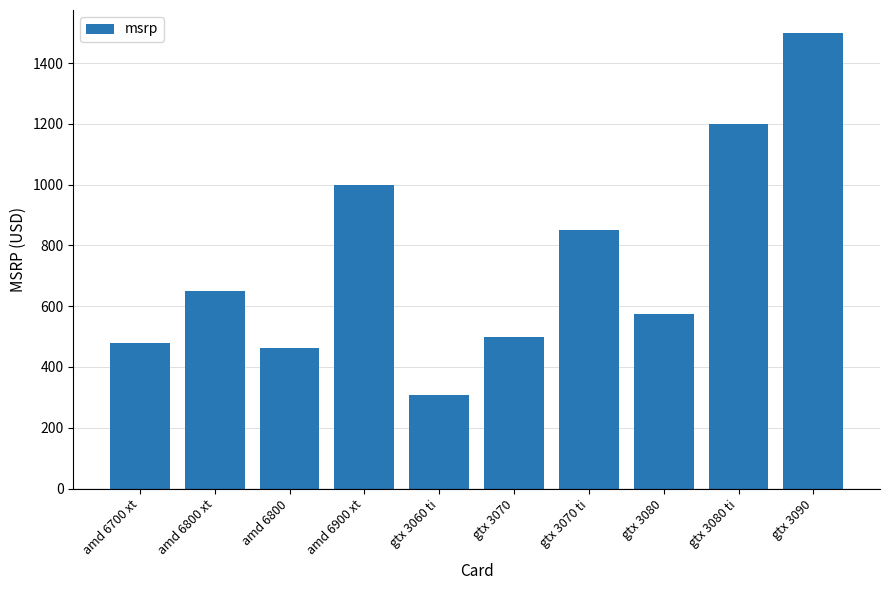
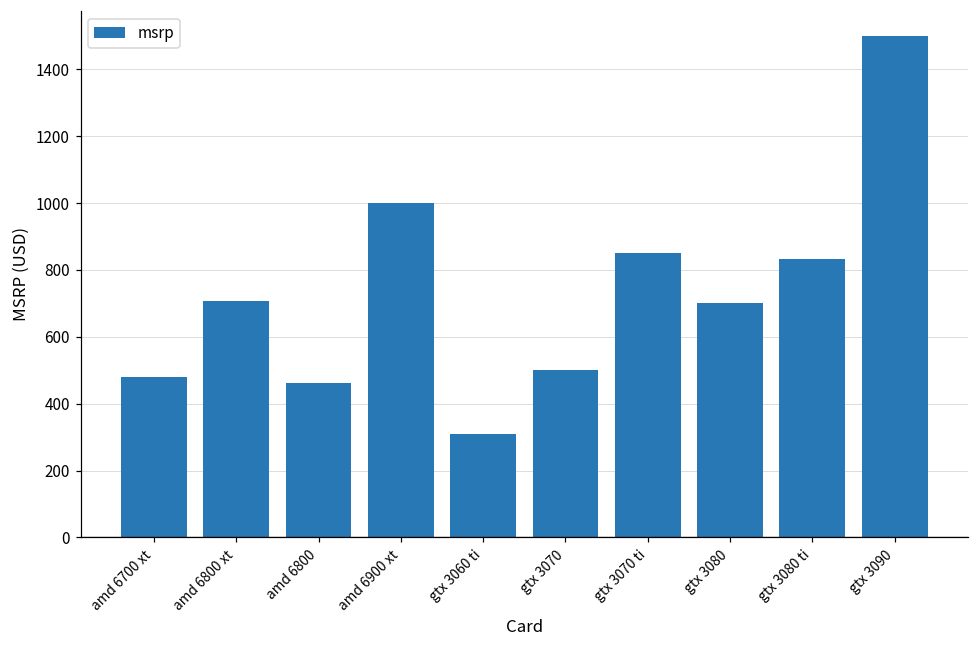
amd 6800 xt: 650 -> 710
gtx 3080: 570 -> 700
gtx 3080 ti: 1200 -> 830
